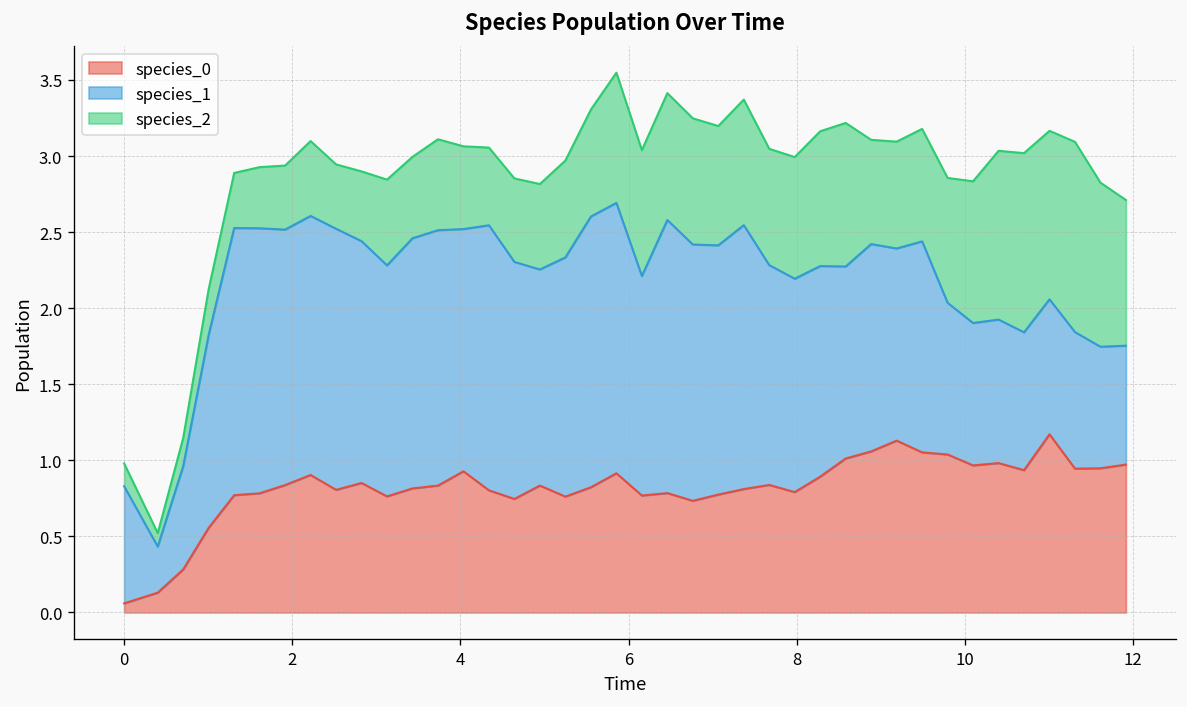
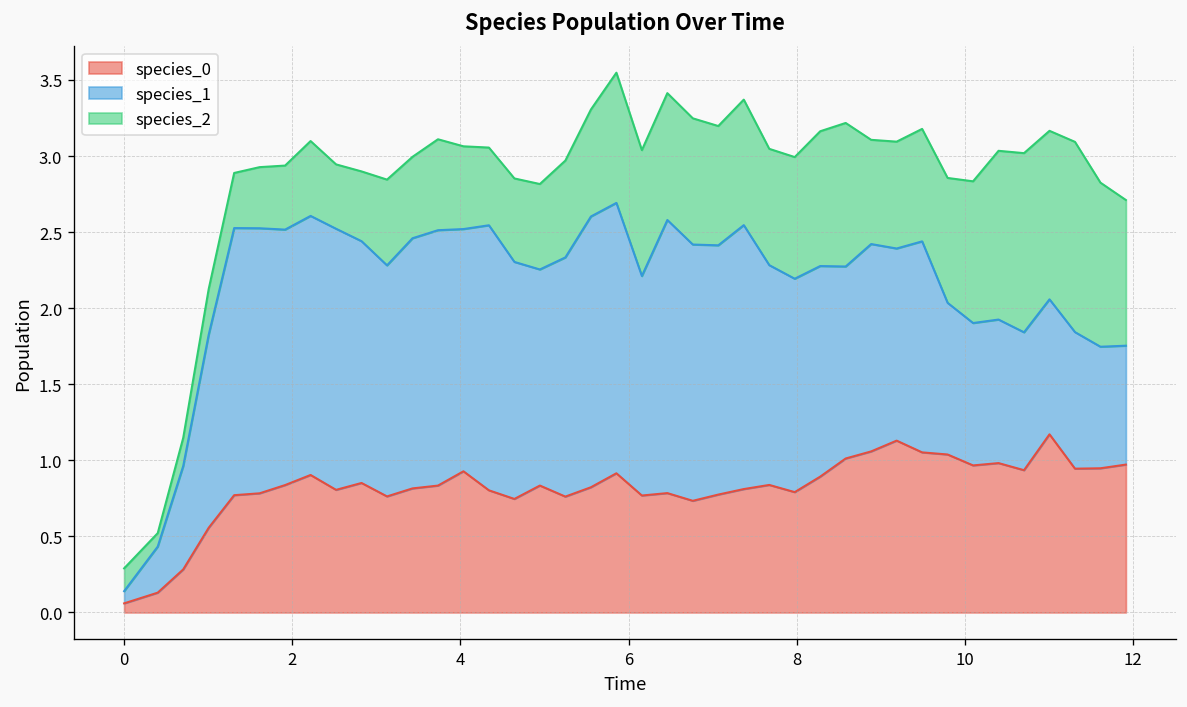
species_1, 0: 0.77 -> 0.08
